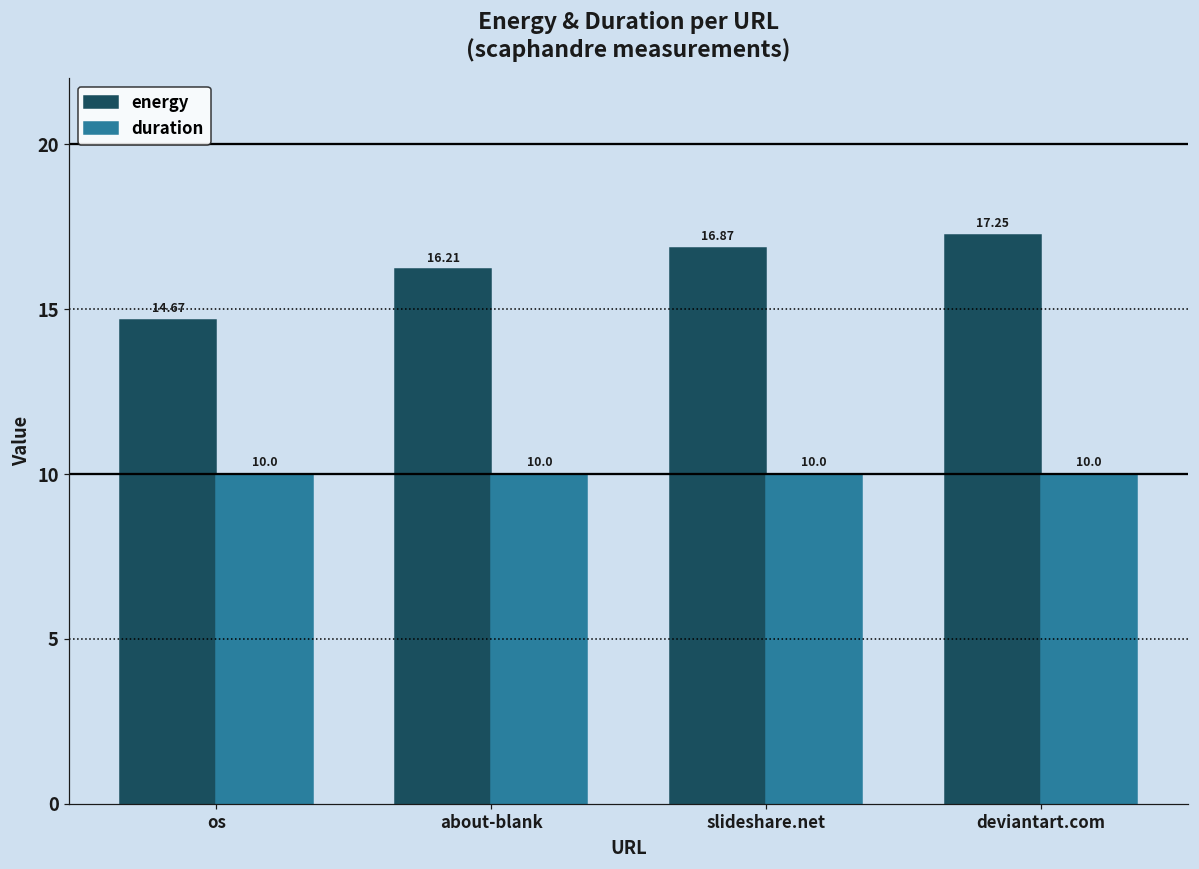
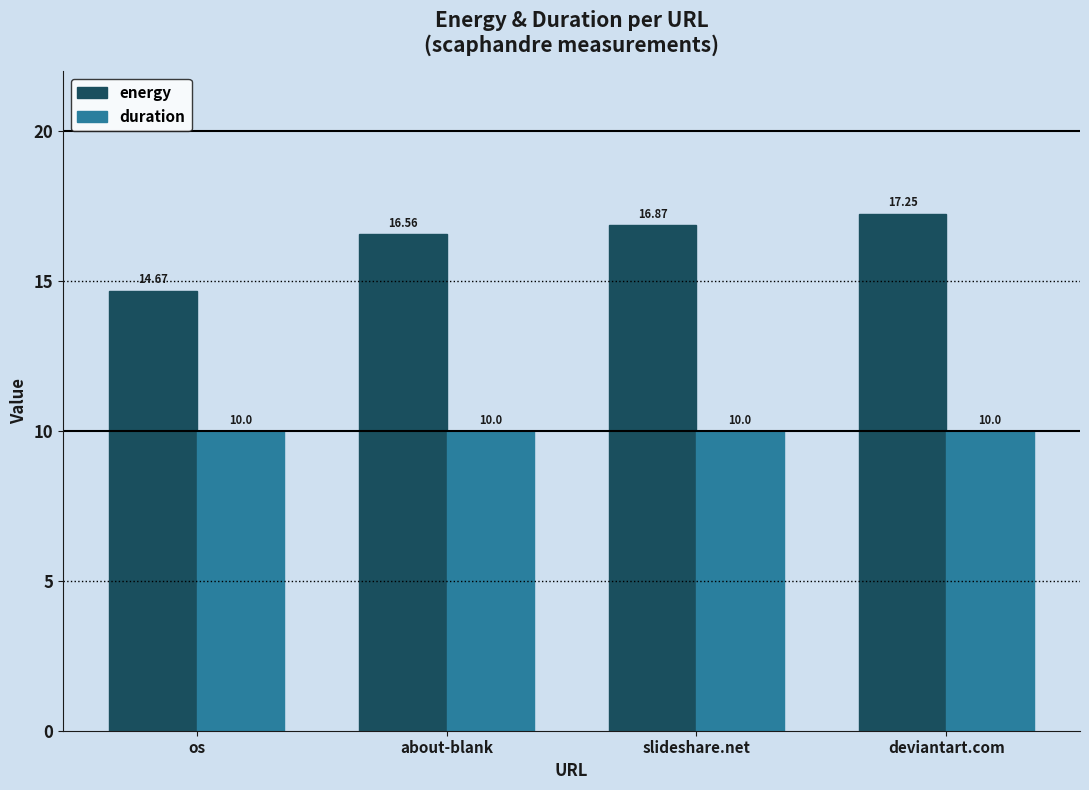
energy, about-blank: 16.21 -> 16.56
